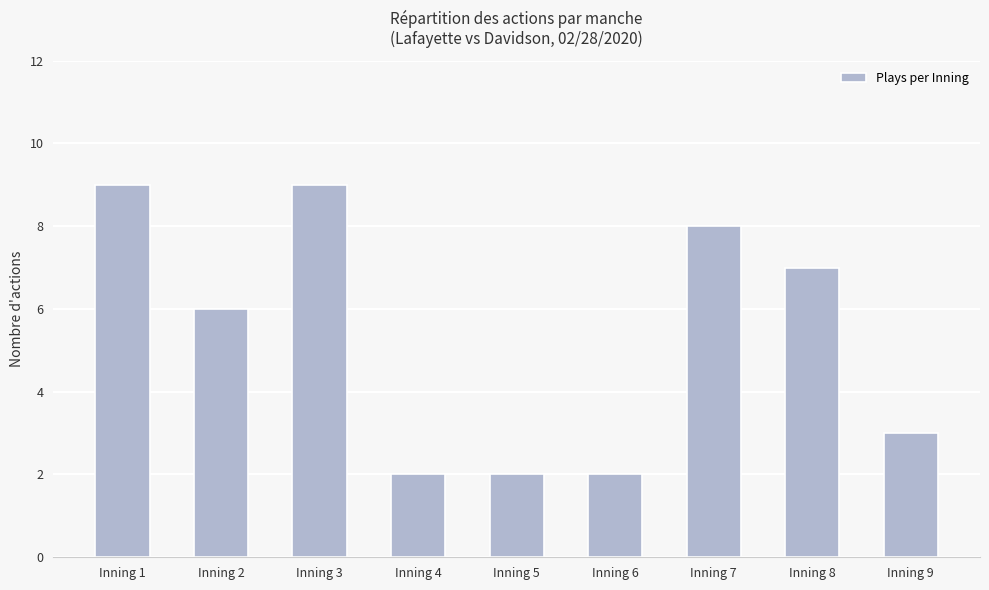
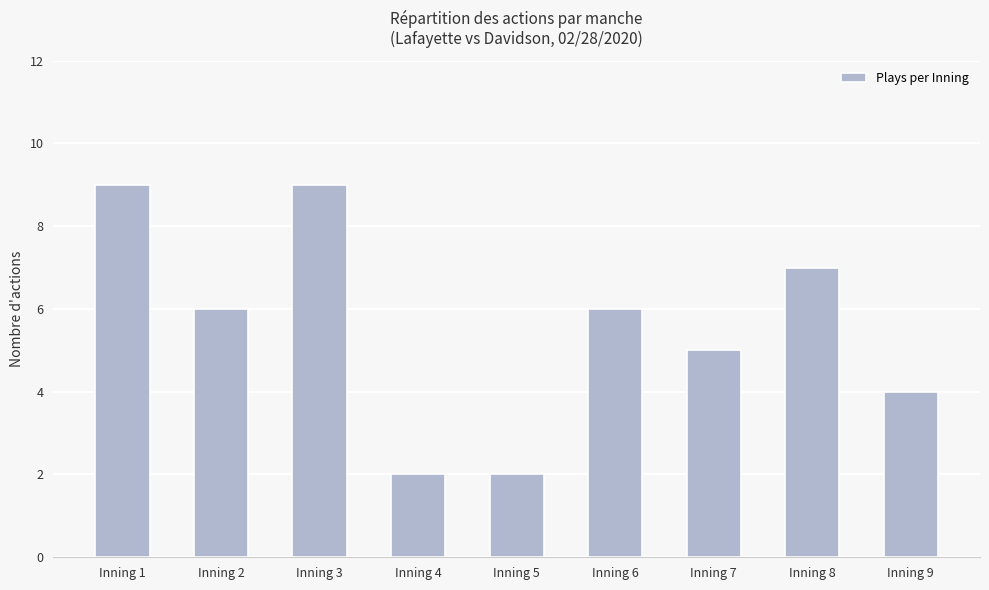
Inning 6: 2 -> 6
Inning 7: 8 -> 5
Inning 9: 3 -> 4
